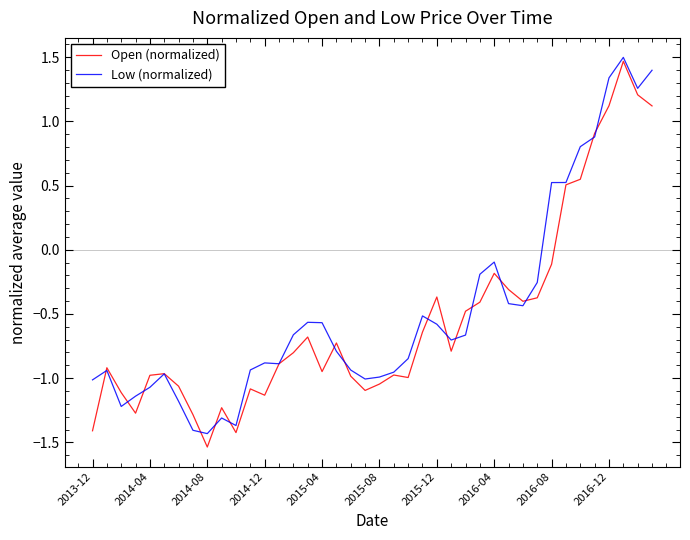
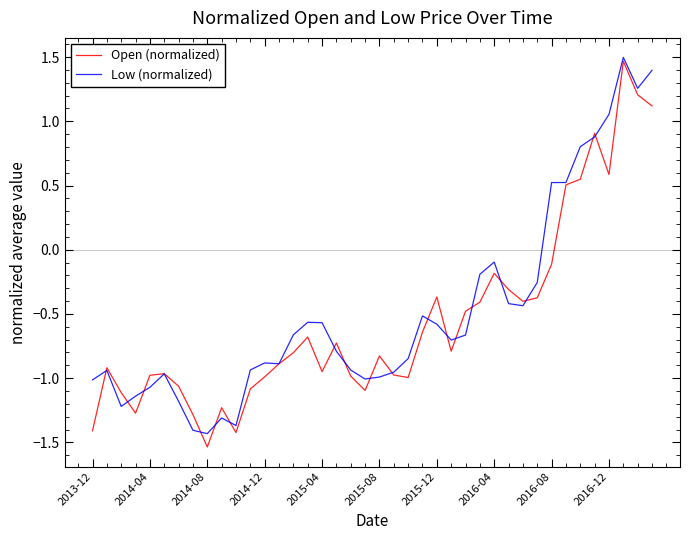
Open (normalized), 2014-12: -1.13 -> -0.99
Open (normalized), 2015-08: -1.05 -> -0.83
Open (normalized), 2016-12: 1.12 -> 0.59
Low (normalized), 2016-12: 1.34 -> 1.05
